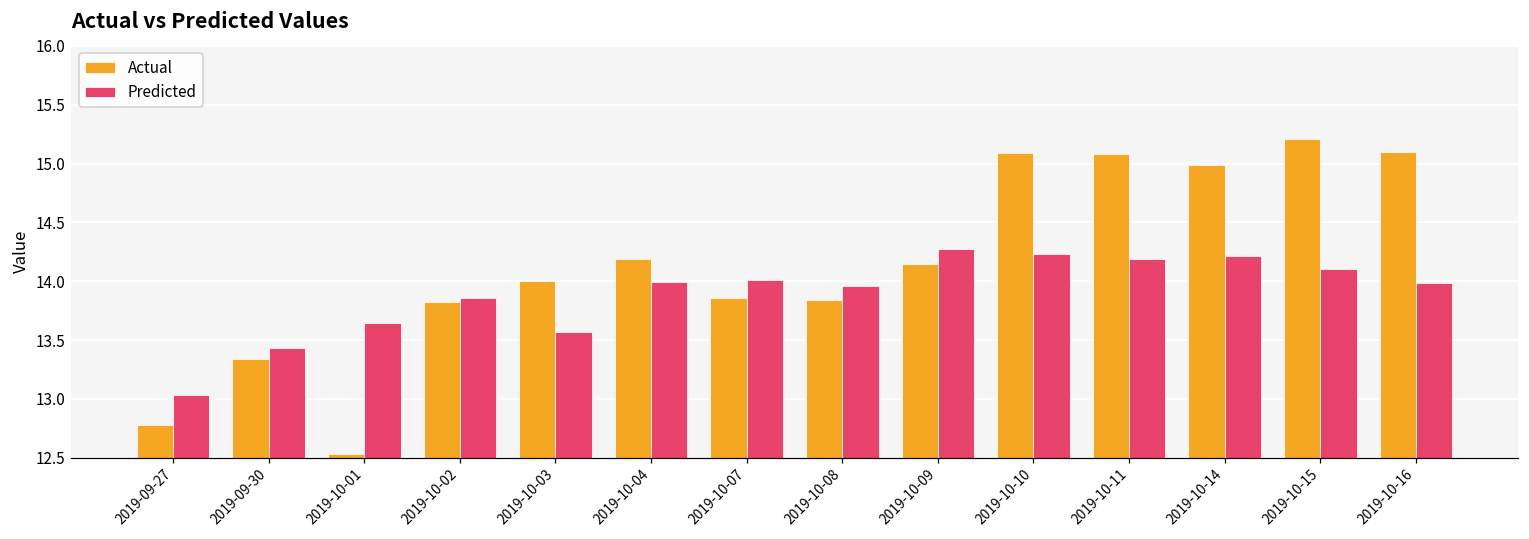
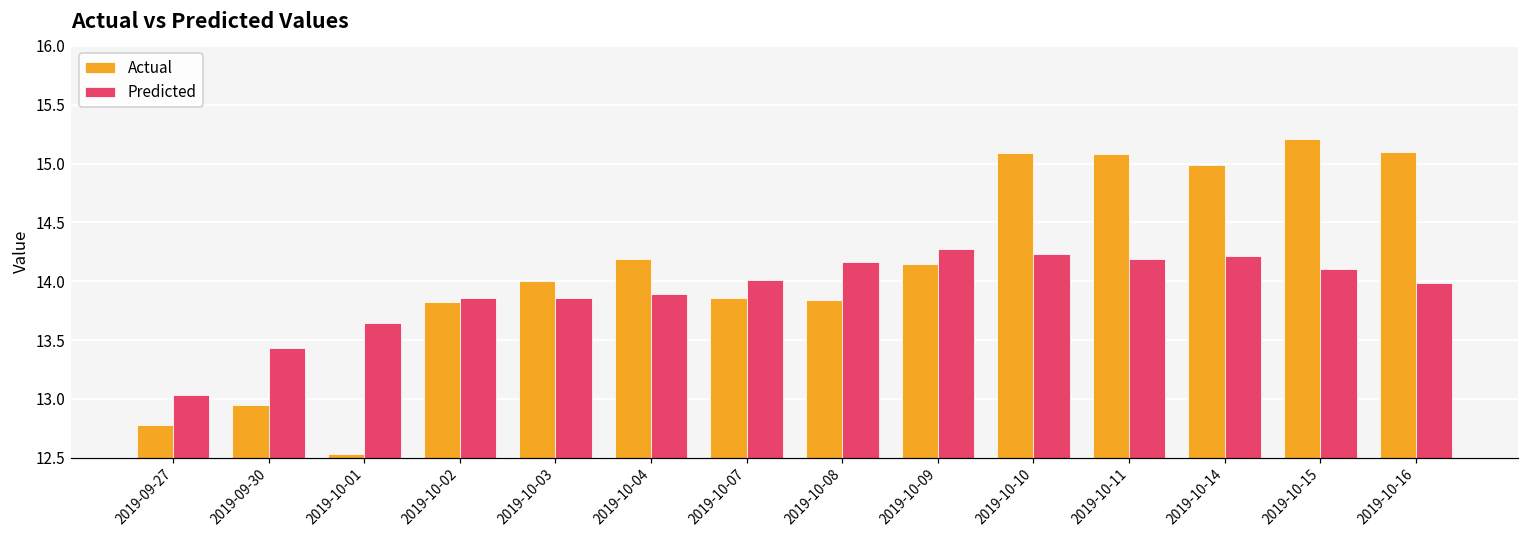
Actual, 2019-09-30: 13.34 -> 12.95
Predicted, 2019-10-03: 13.57 -> 13.86
Predicted, 2019-10-04: 14.00 -> 13.89
Predicted, 2019-10-08: 13.96 -> 14.17
